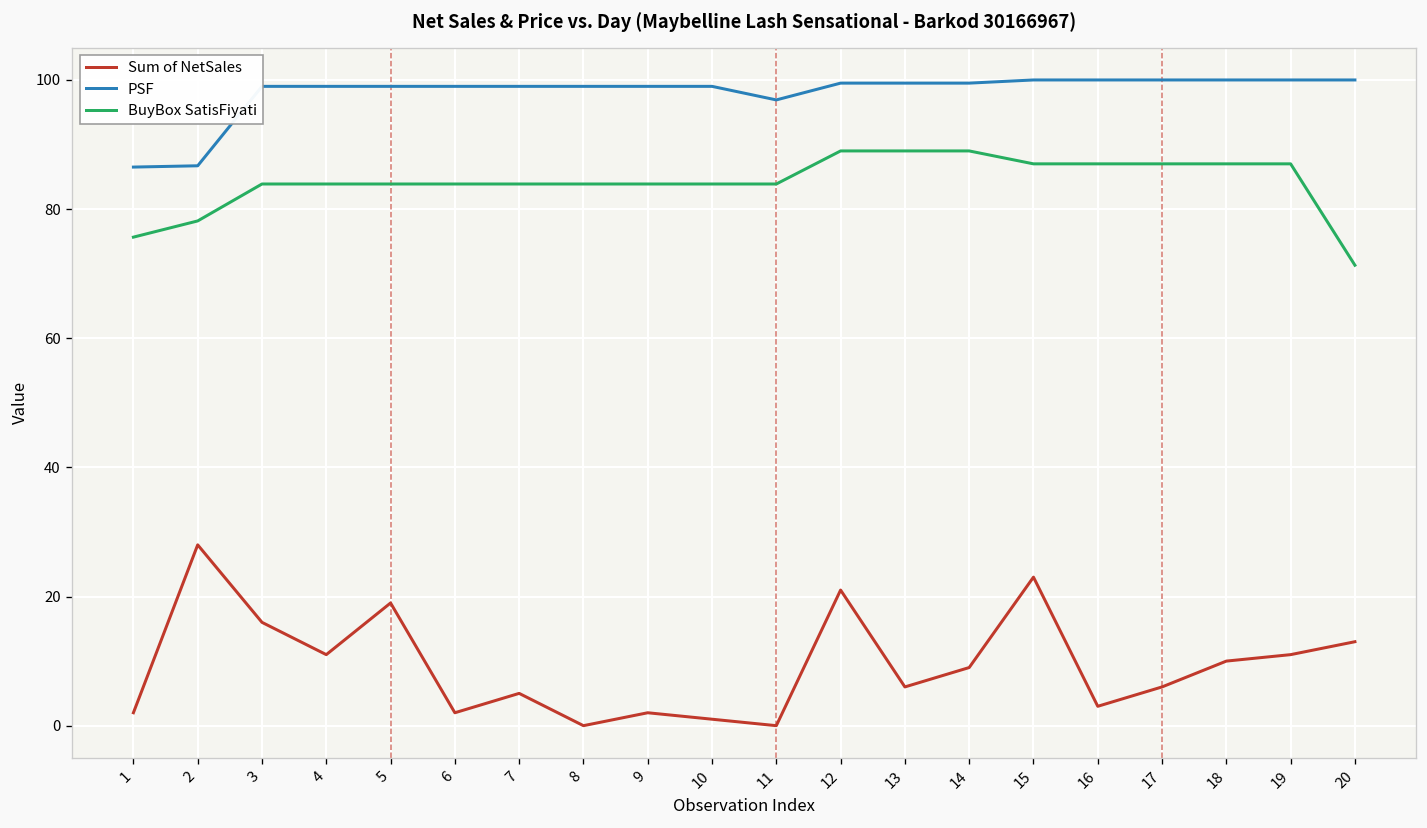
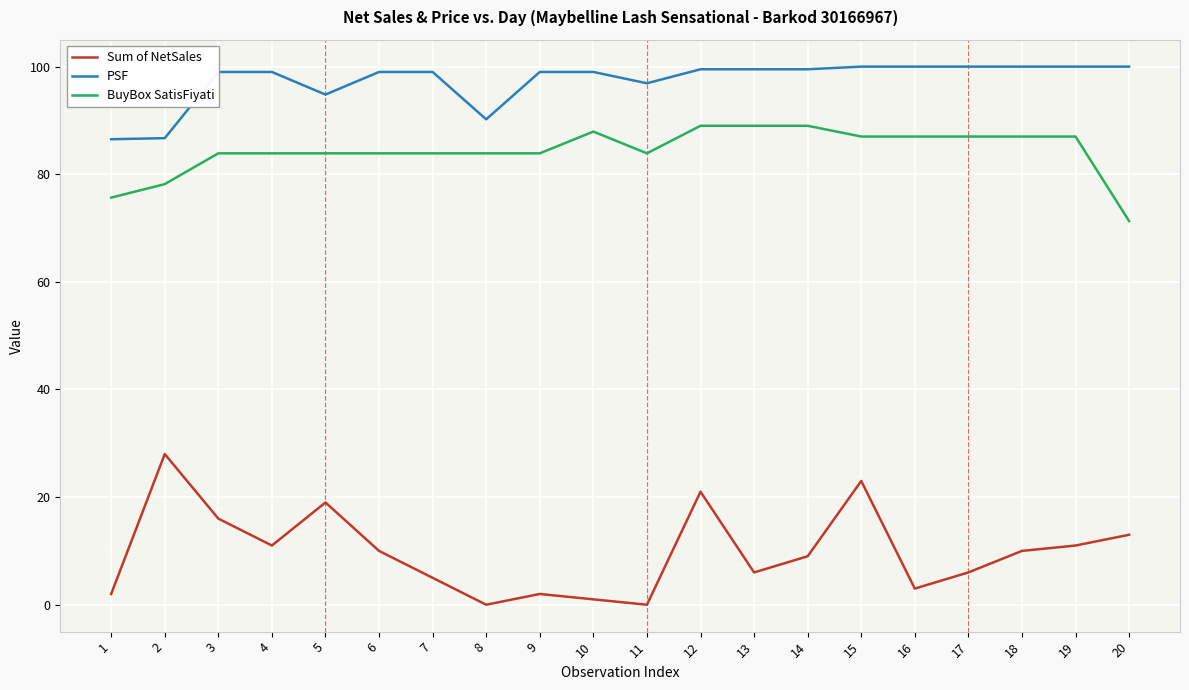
PSF, 5: 99 -> 95
Sum of NetSales, 6: 2 -> 10
PSF, 8: 99 -> 90
BuyBox SatisFiyati, 10: 84 -> 88
